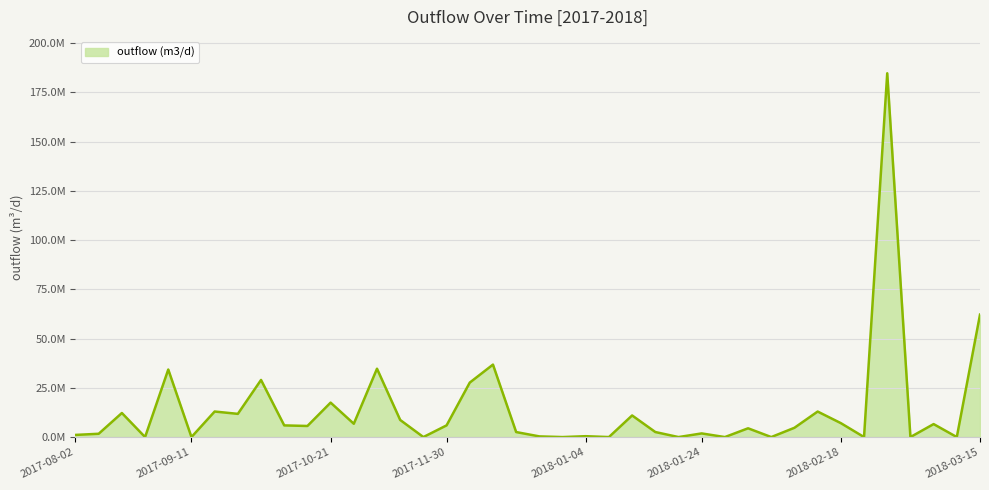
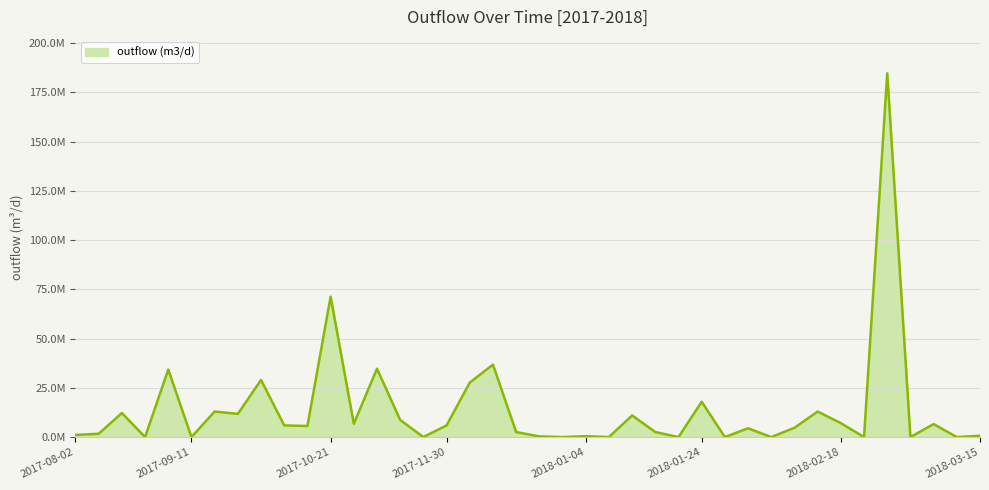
2017-10-21: 17000000 -> 71000000
2018-01-24: 2000000 -> 18000000
2018-03-15: 62000000 -> 1000000
